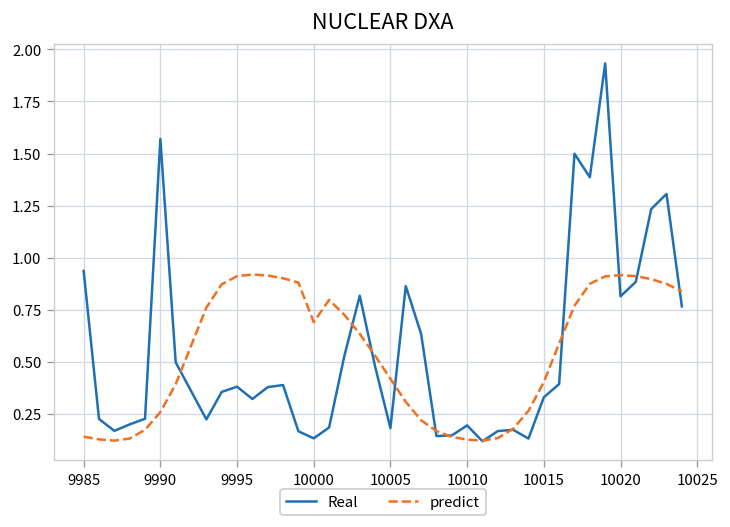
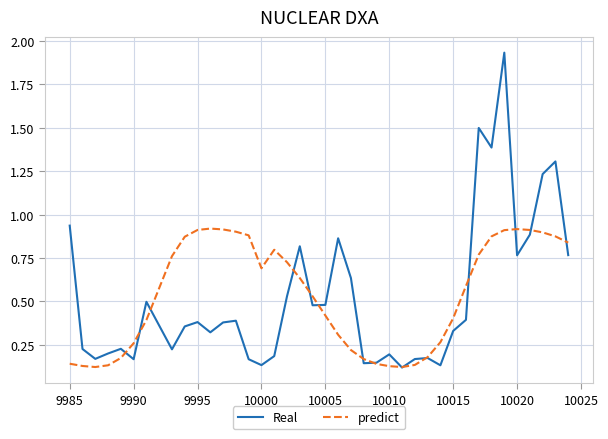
Real, 9990: 1.57 -> 0.17
Real, 10005: 0.18 -> 0.48
Real, 10020: 0.81 -> 0.77
